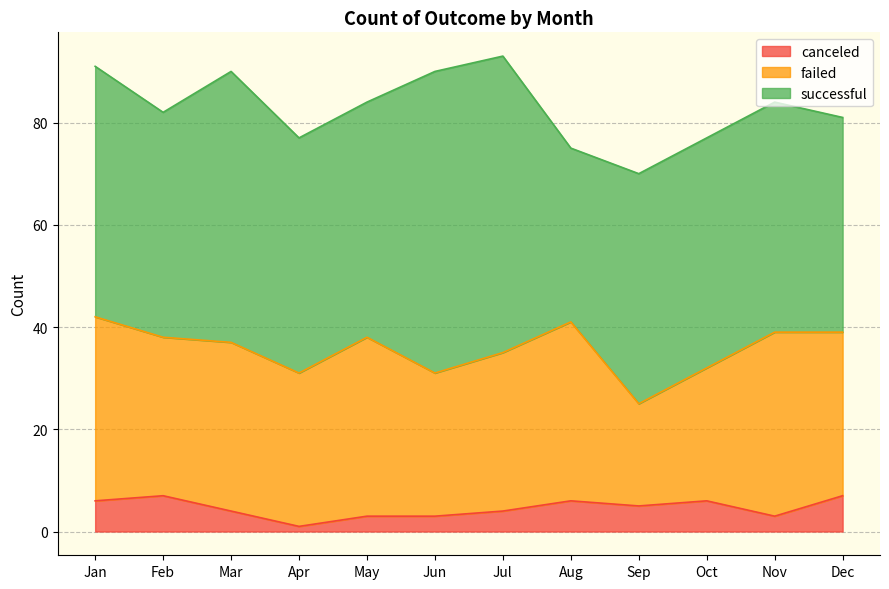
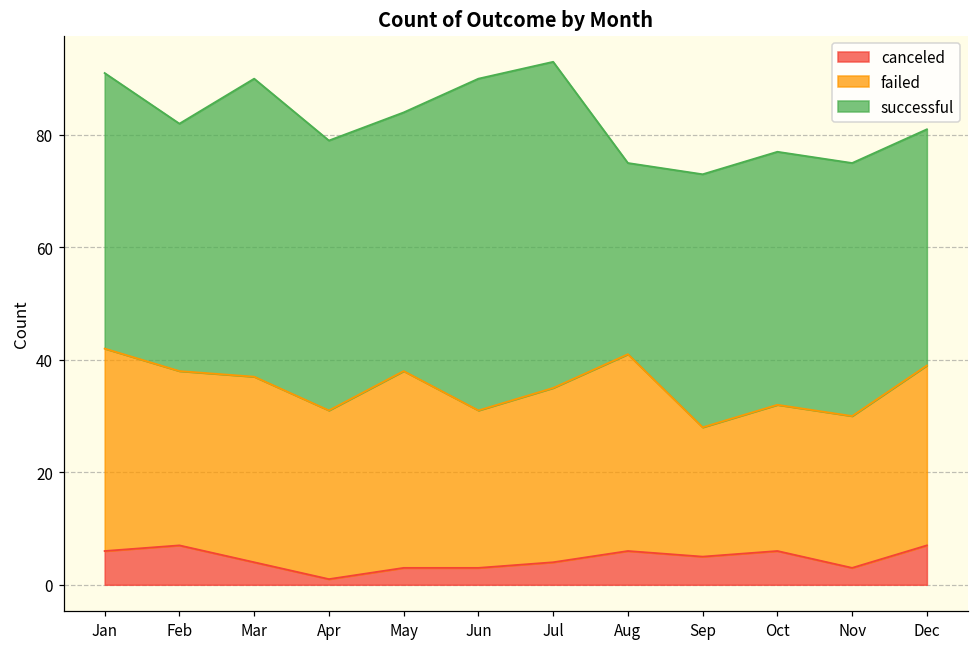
successful, Apr: 46 -> 48
failed, Sep: 20 -> 23
failed, Nov: 36 -> 27
